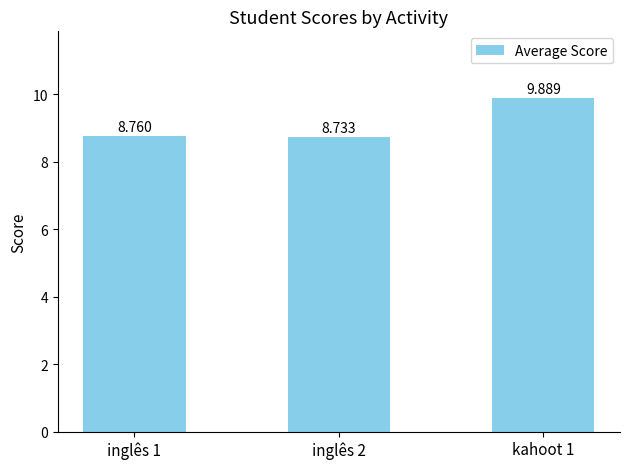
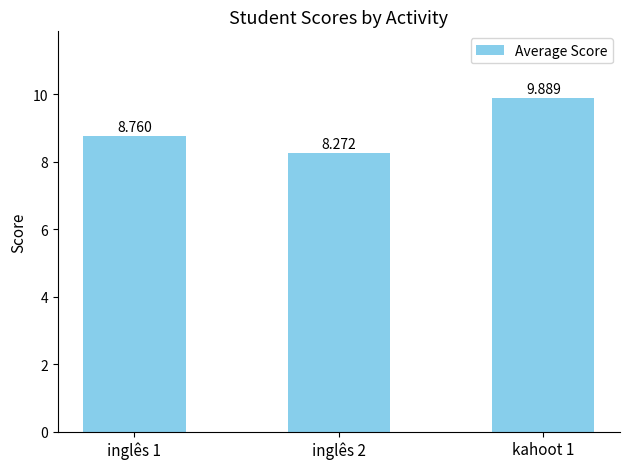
inglês 2: 8.733 -> 8.272
